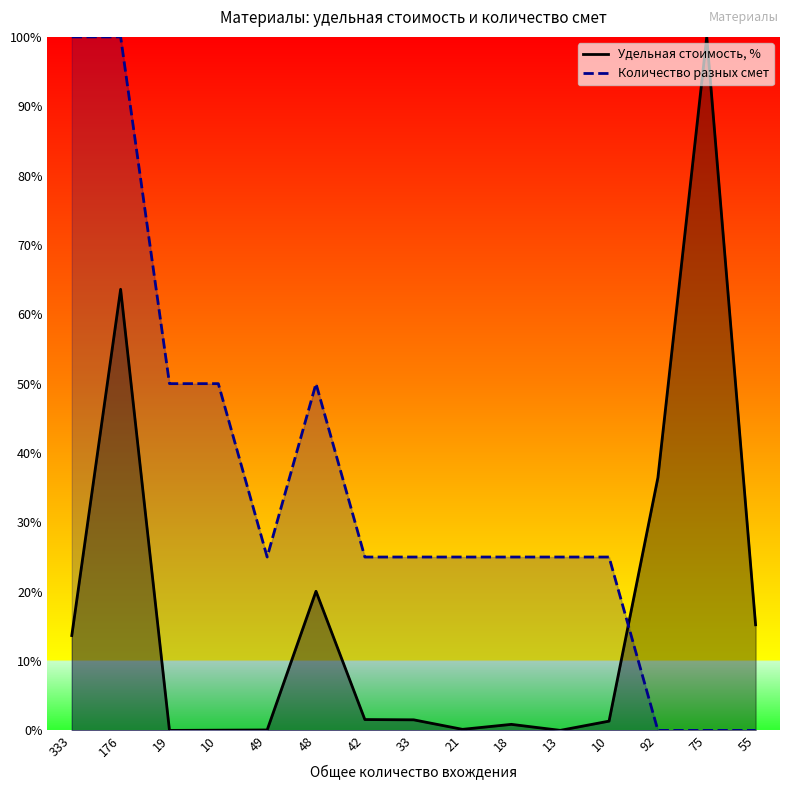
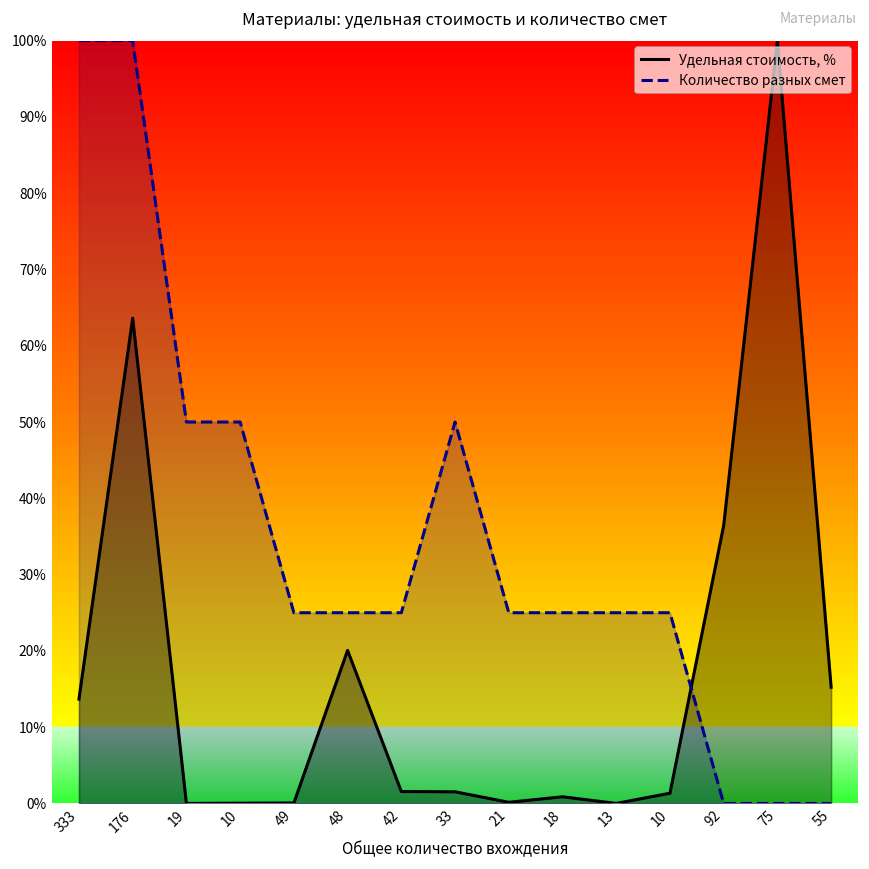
Количество разных смет, 48: 50% -> 25%
Количество разных смет, 33: 25% -> 50%
